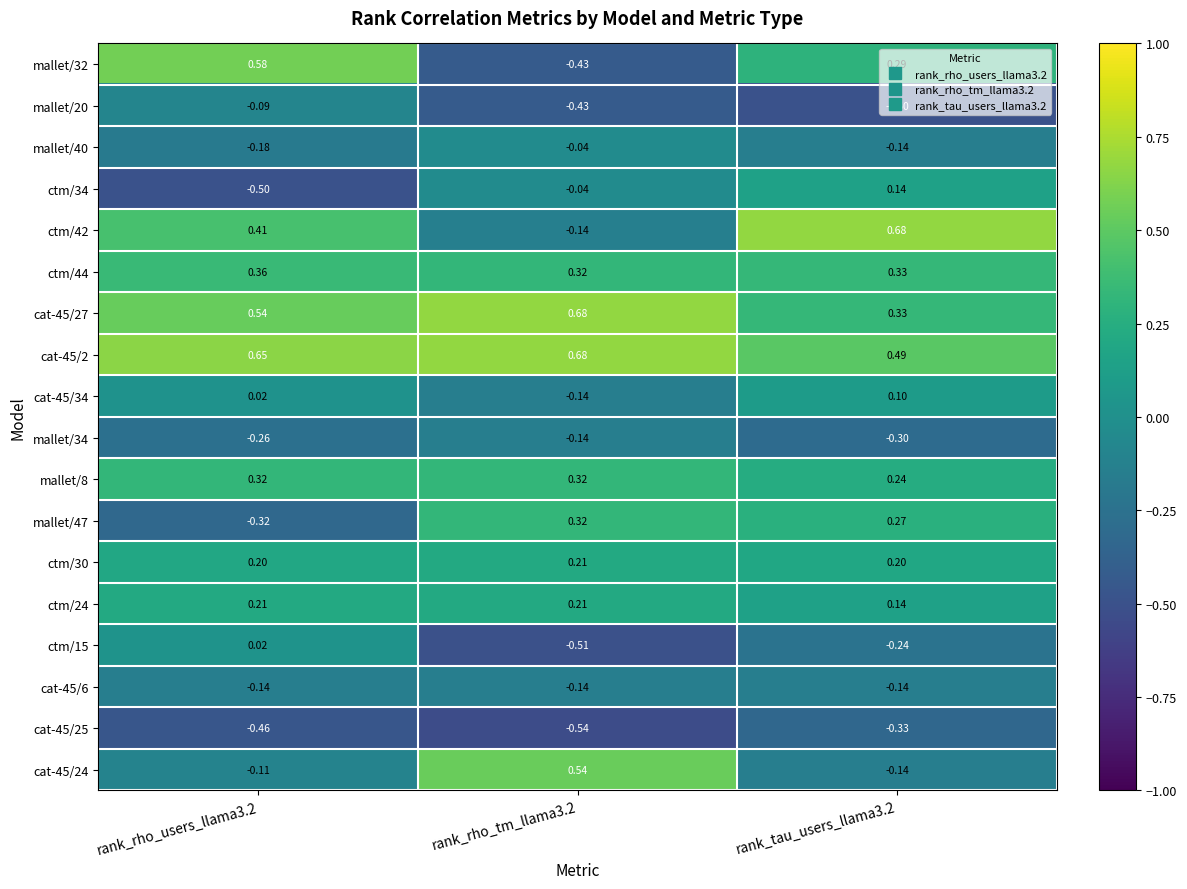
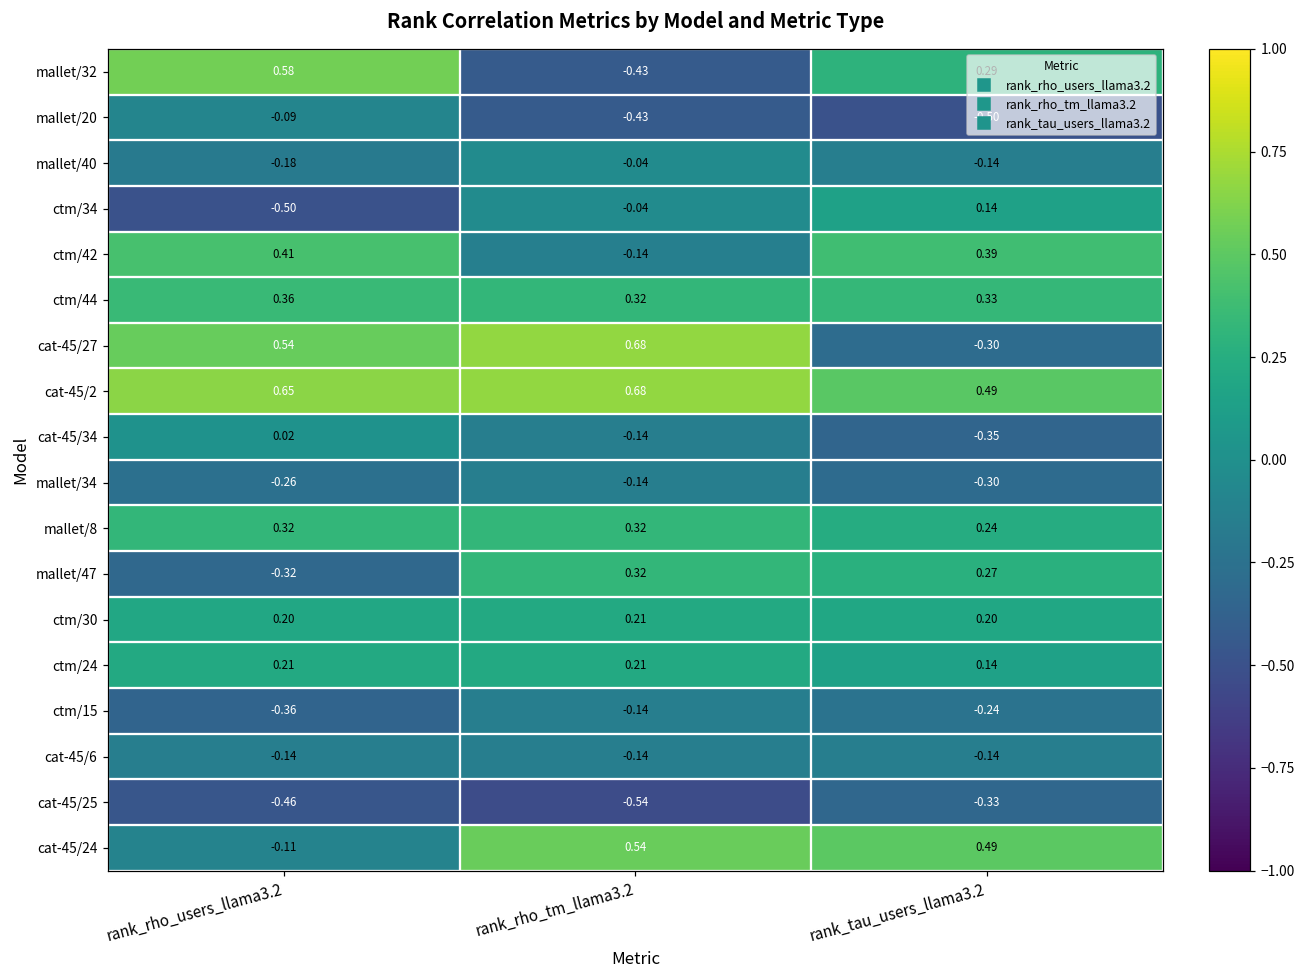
ctm/42, rank_tau_users_llama3.2: 0.68 -> 0.39
cat-45/27, rank_tau_users_llama3.2: 0.33 -> -0.30
cat-45/34, rank_tau_users_llama3.2: 0.10 -> -0.35
ctm/15, rank_rho_users_llama3.2: 0.02 -> -0.36
ctm/15, rank_rho_tm_llama3.2: -0.51 -> -0.14
cat-45/24, rank_tau_users_llama3.2: -0.14 -> 0.49
